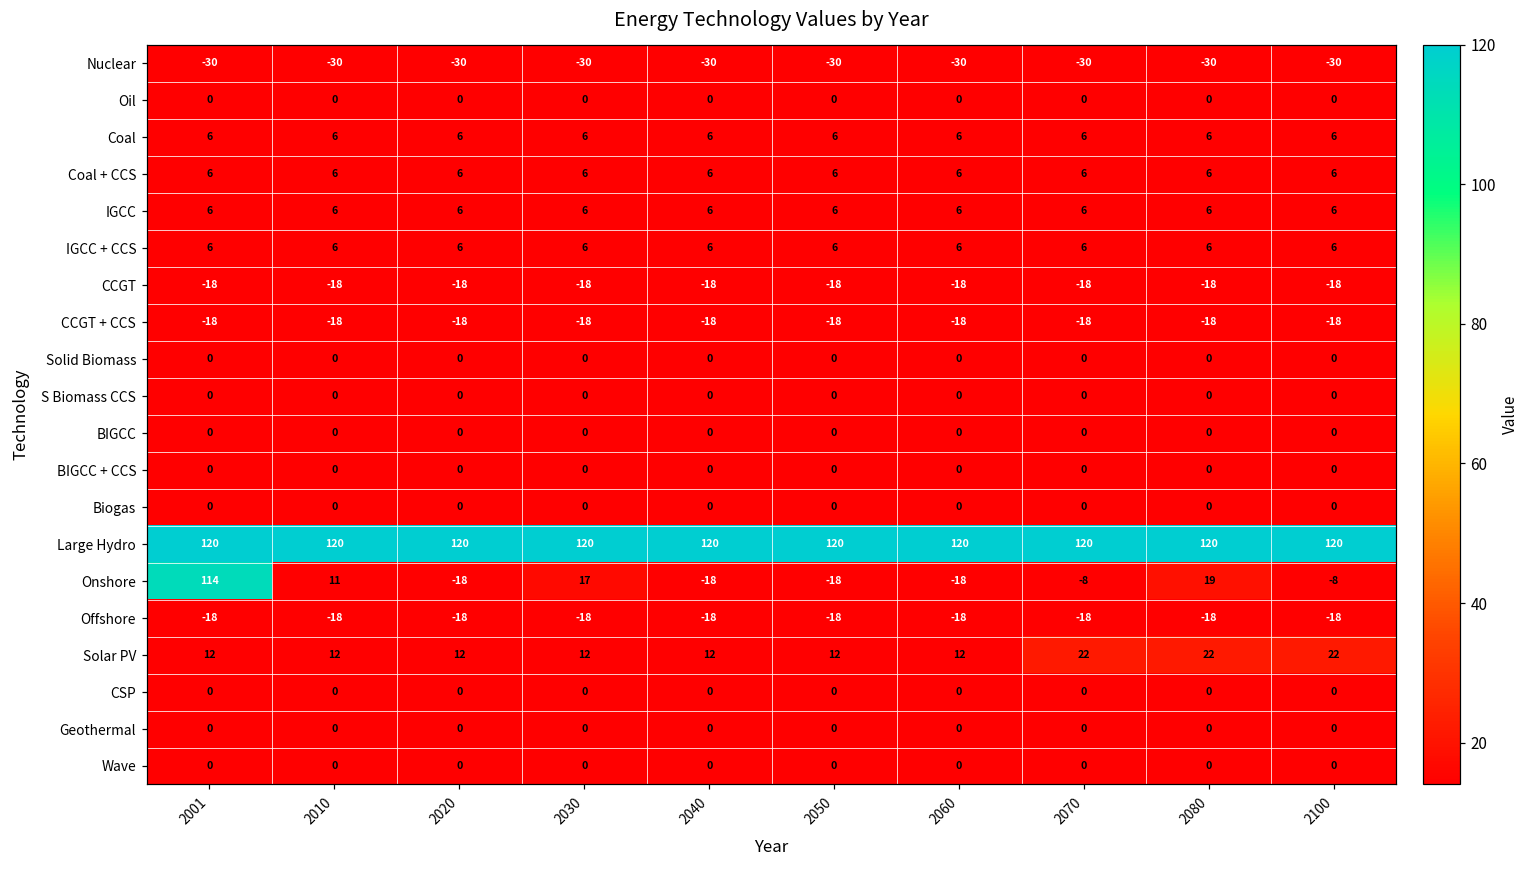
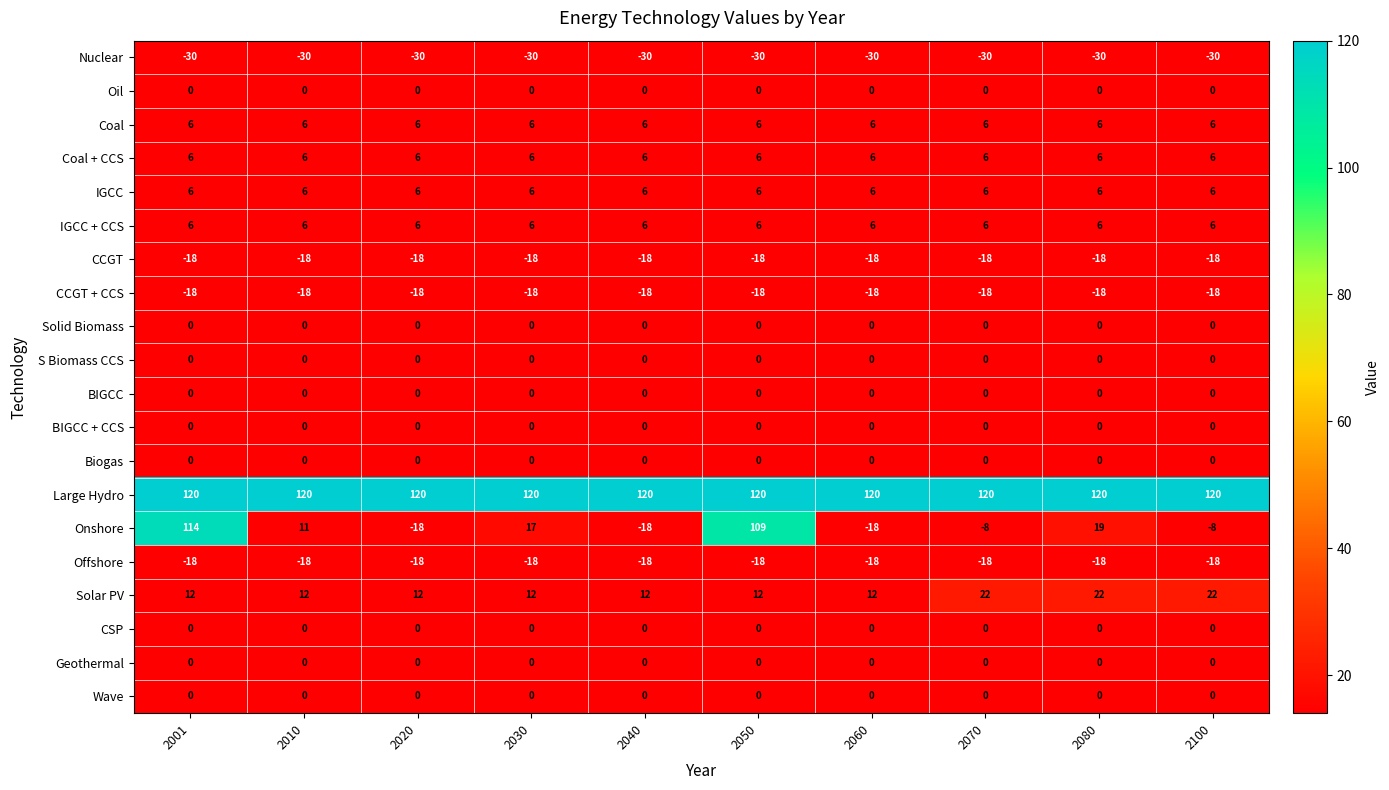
Onshore, 2050: -18 -> 109
